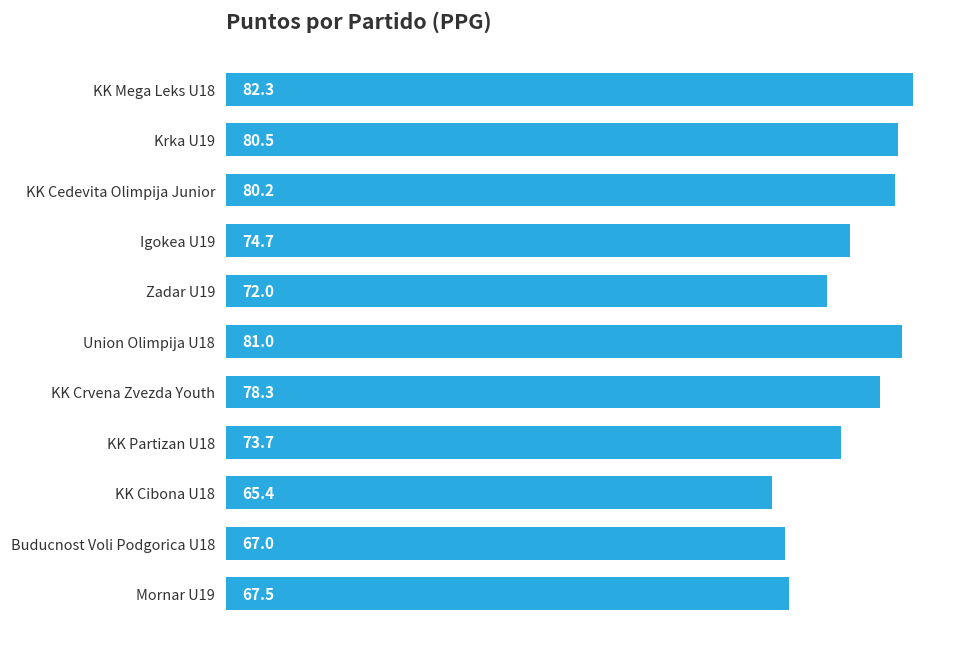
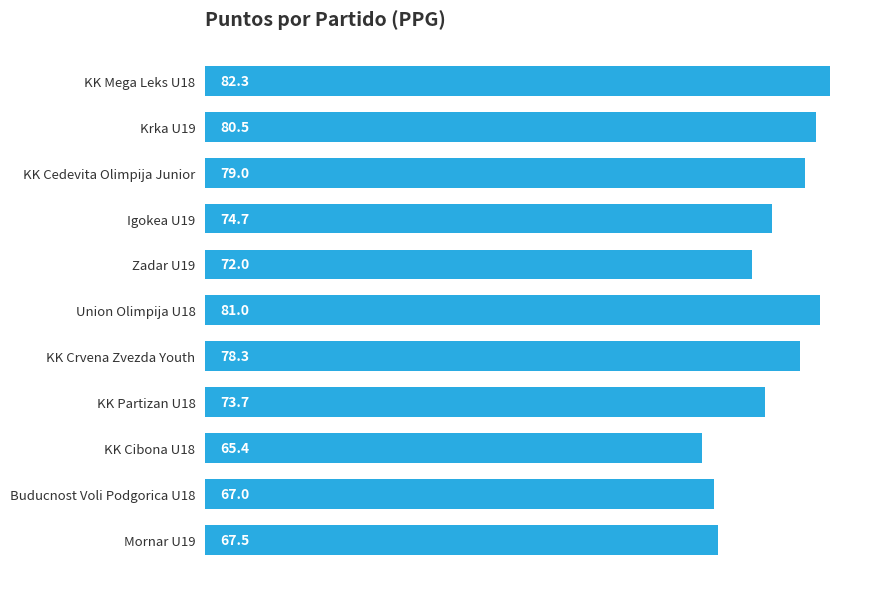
KK Cedevita Olimpija Junior: 80.2 -> 79.0
